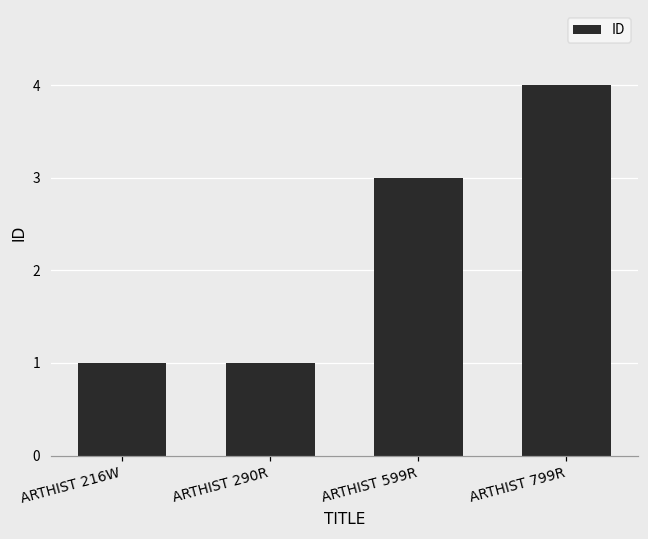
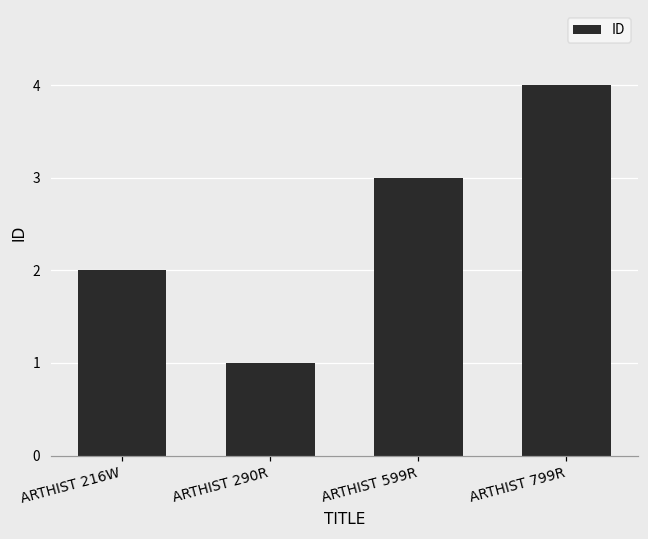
ARTHIST 216W: 1 -> 2
